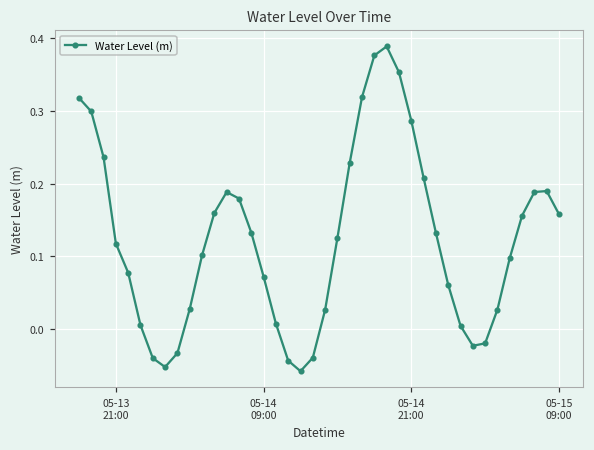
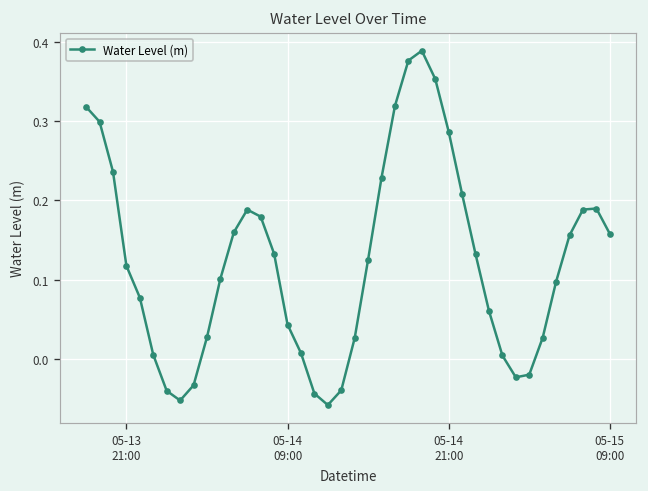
05-14 09:00: 0.07 -> 0.04
